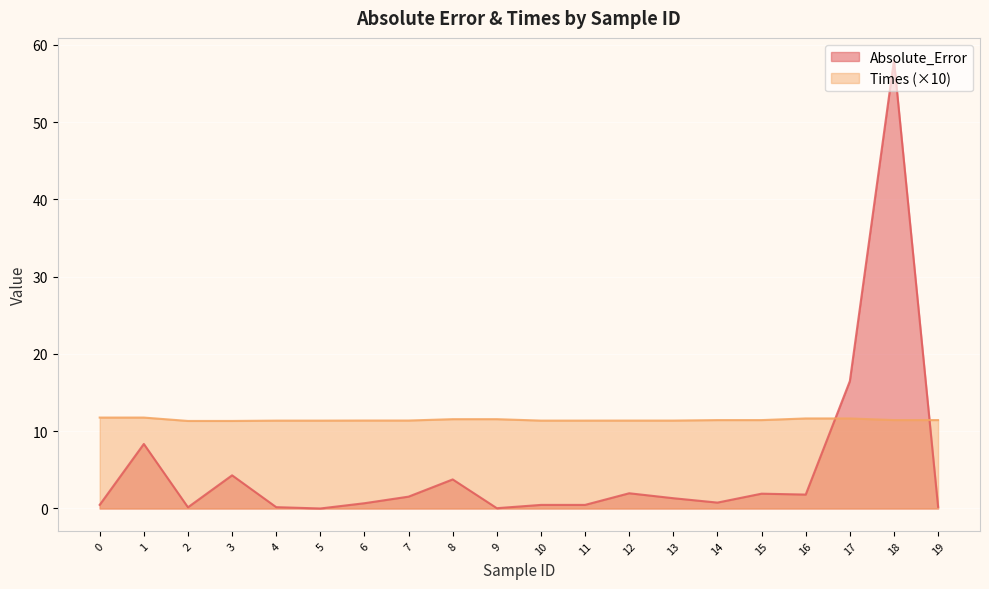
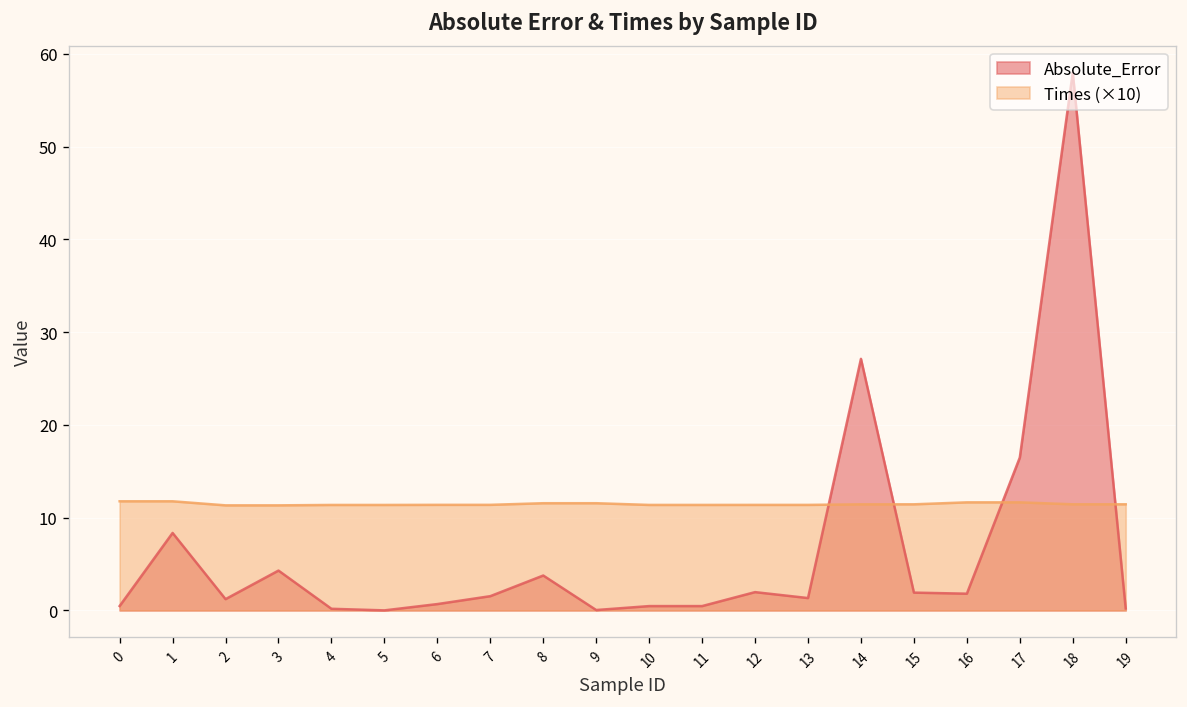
Absolute_Error, 2: 0 -> 1
Absolute_Error, 14: 1 -> 27
